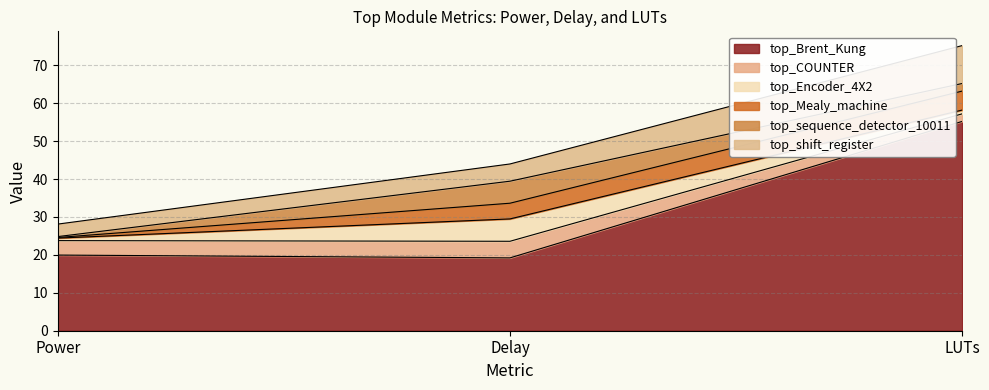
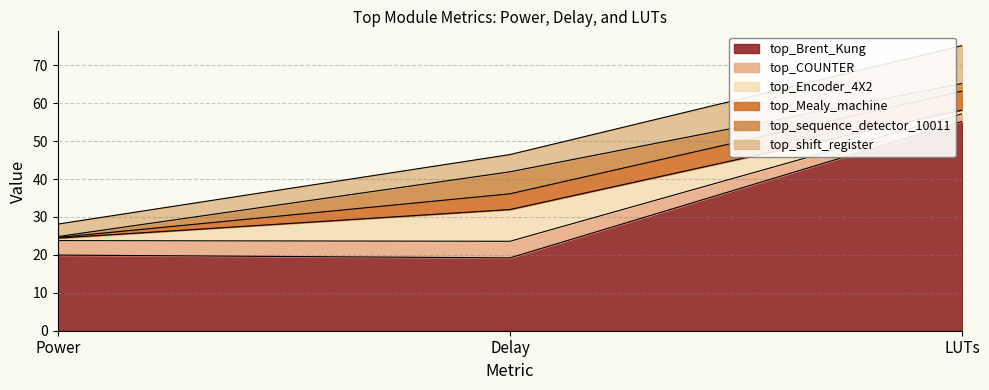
top_Encoder_4X2, Delay: 6 -> 8
